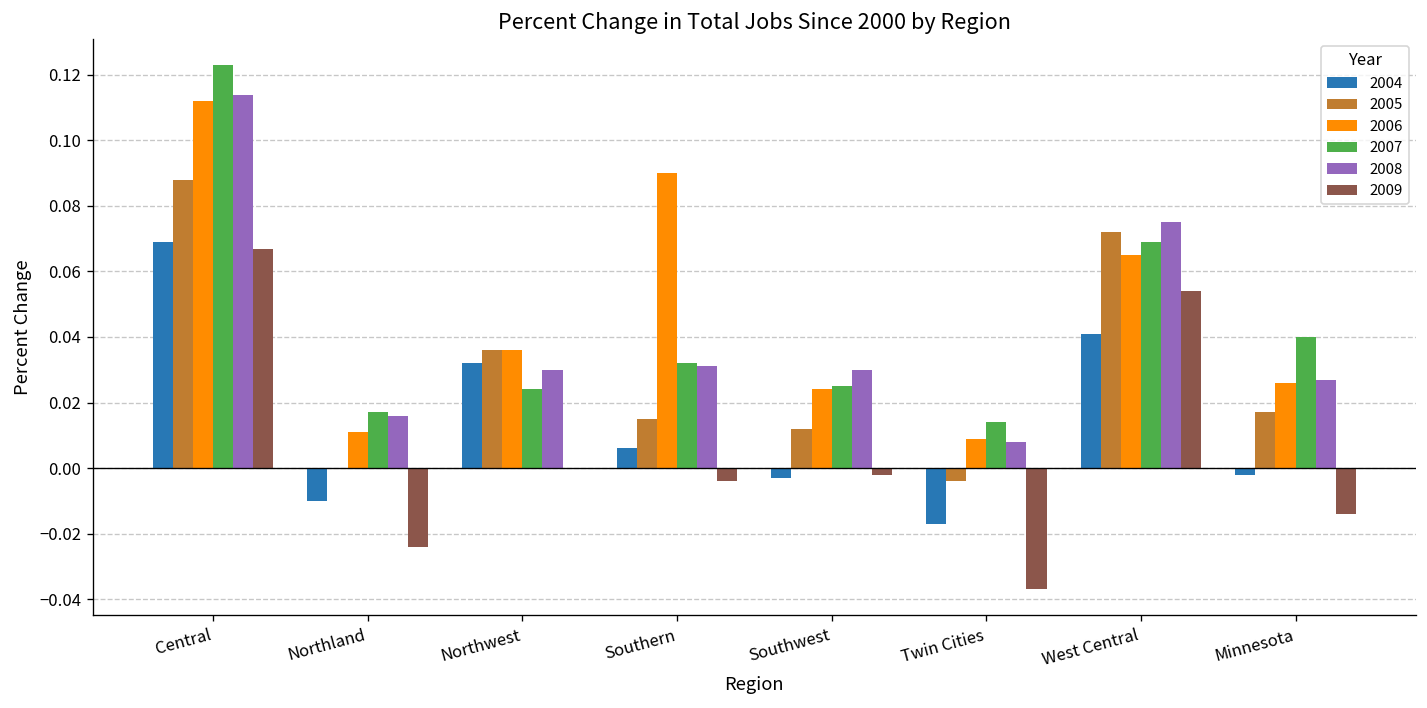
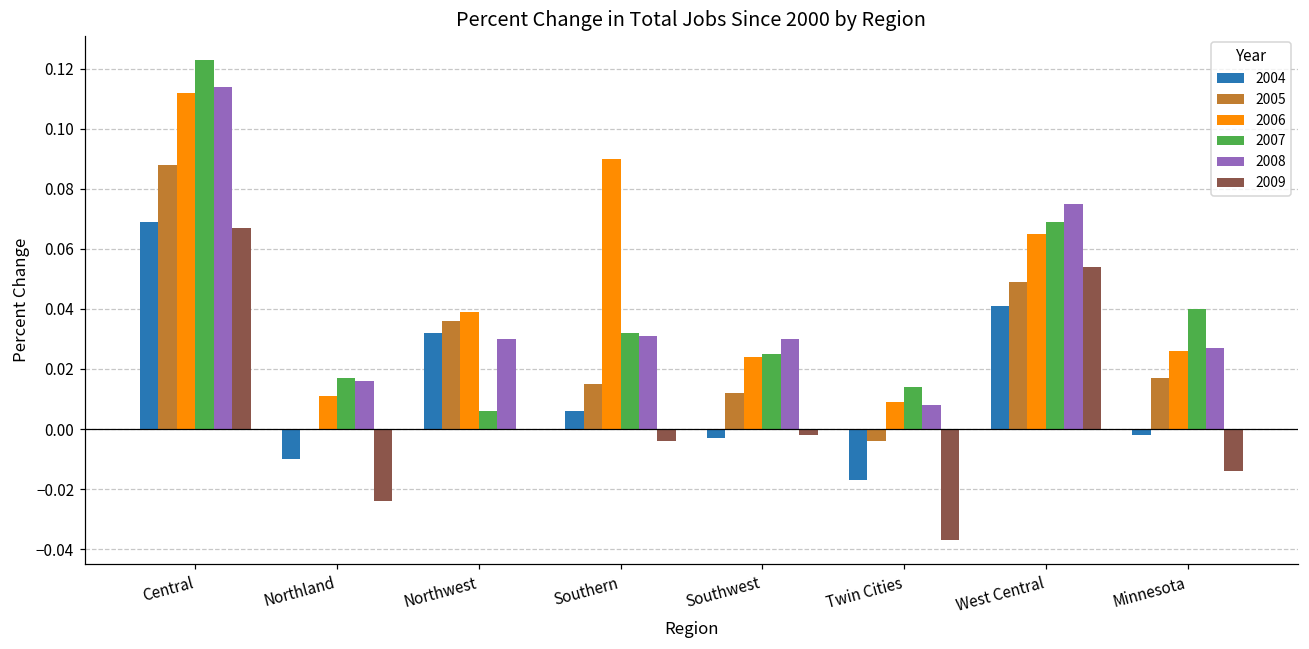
2006, Northwest: 0.036 -> 0.039
2007, Northwest: 0.024 -> 0.006
2005, West Central: 0.072 -> 0.049
